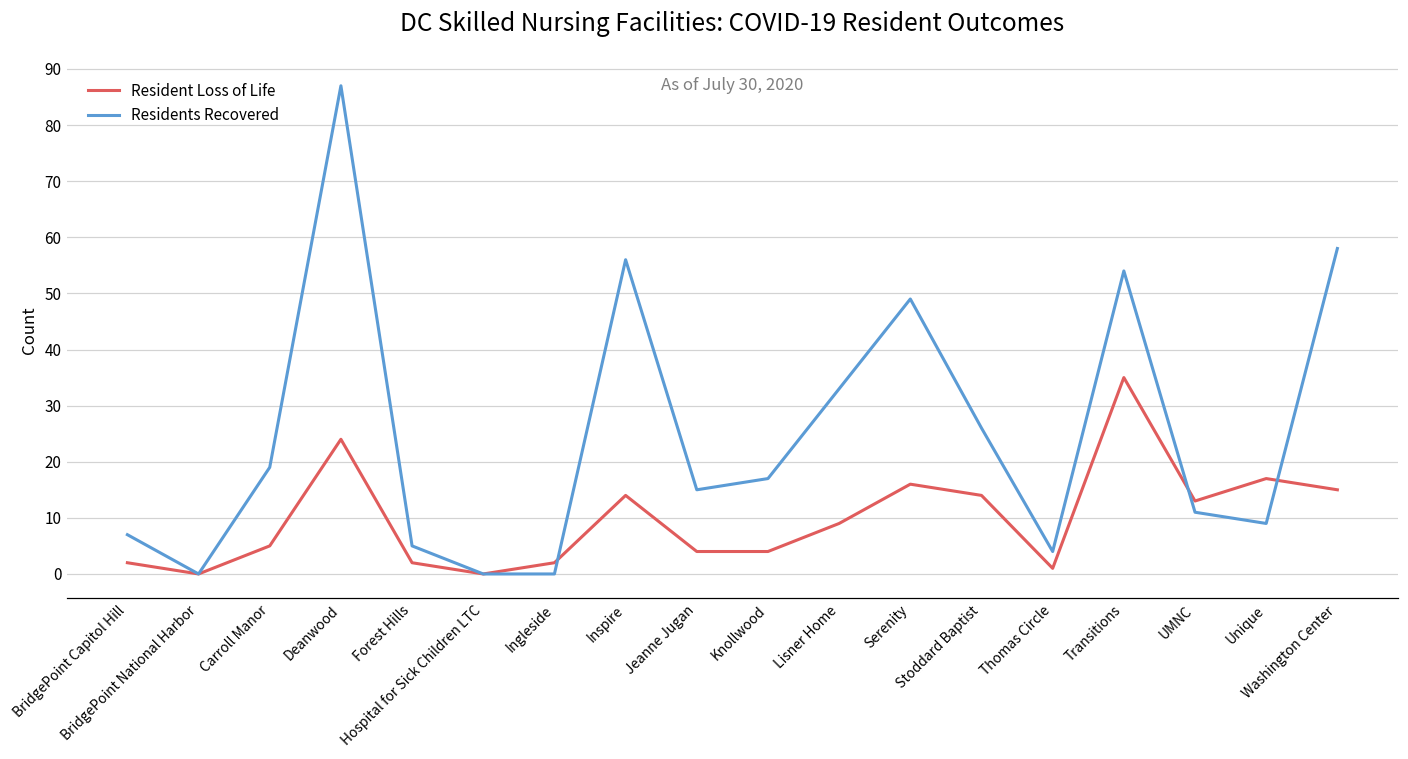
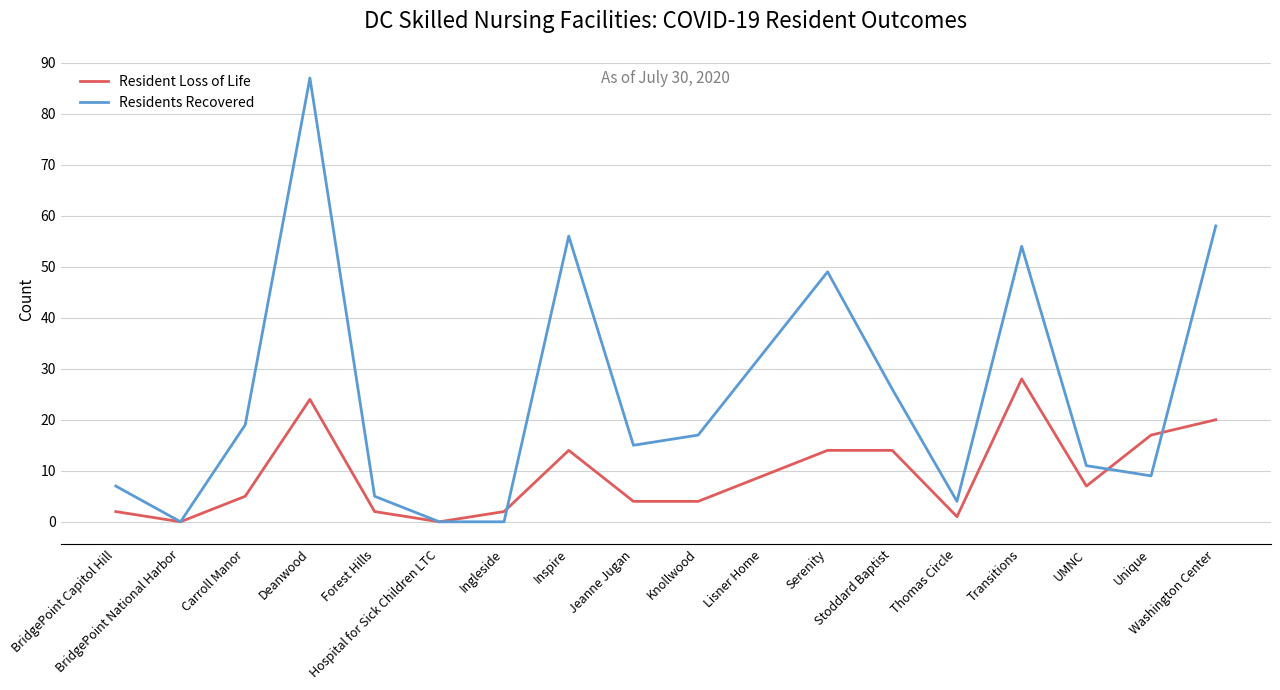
Resident Loss of Life, Serenity: 16 -> 14
Resident Loss of Life, Transitions: 35 -> 28
Resident Loss of Life, UMNC: 13 -> 7
Resident Loss of Life, Washington Center: 15 -> 20
